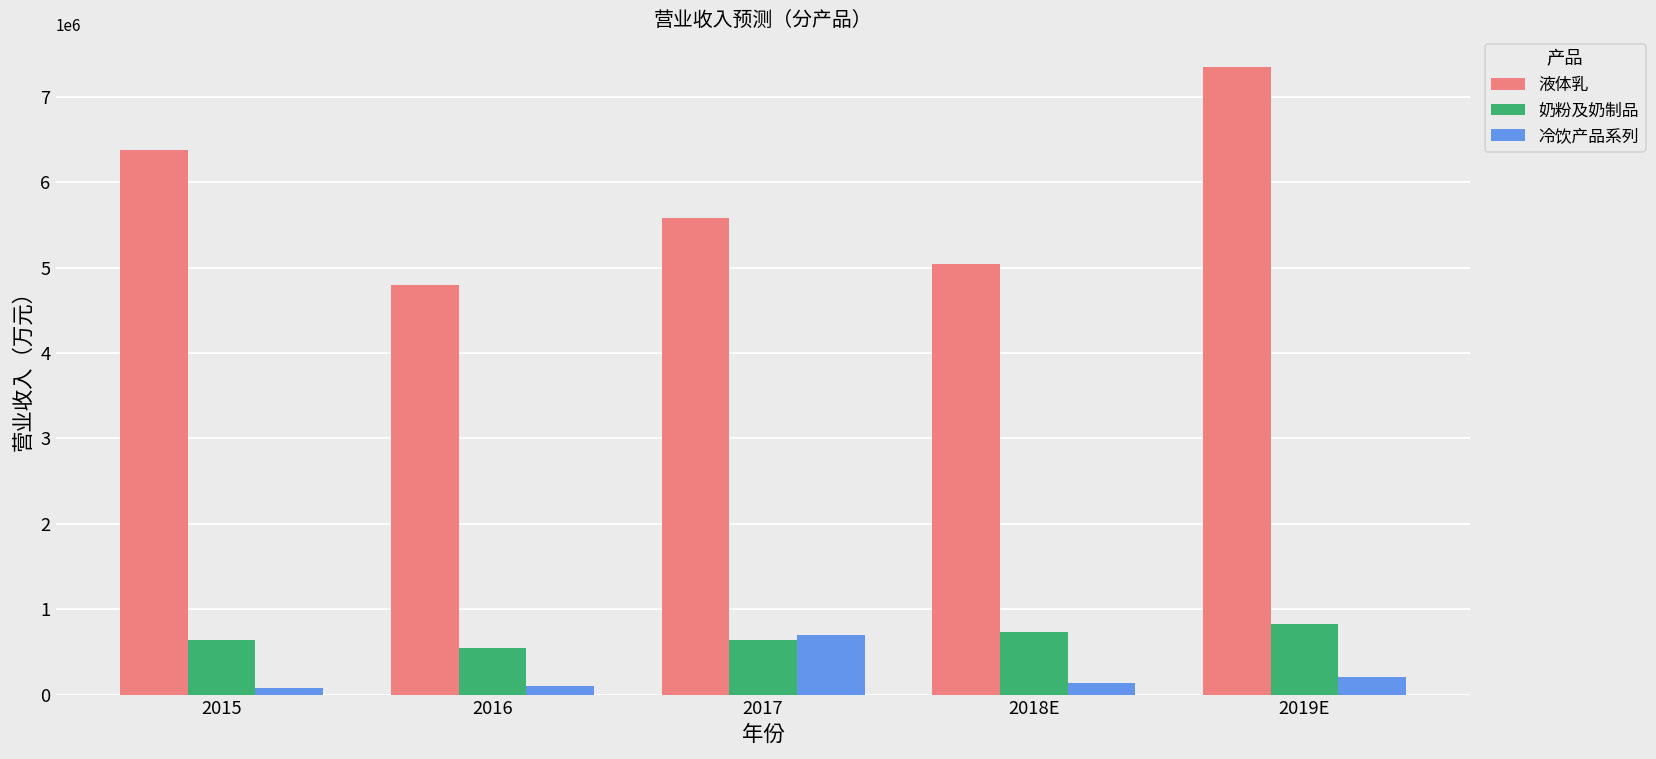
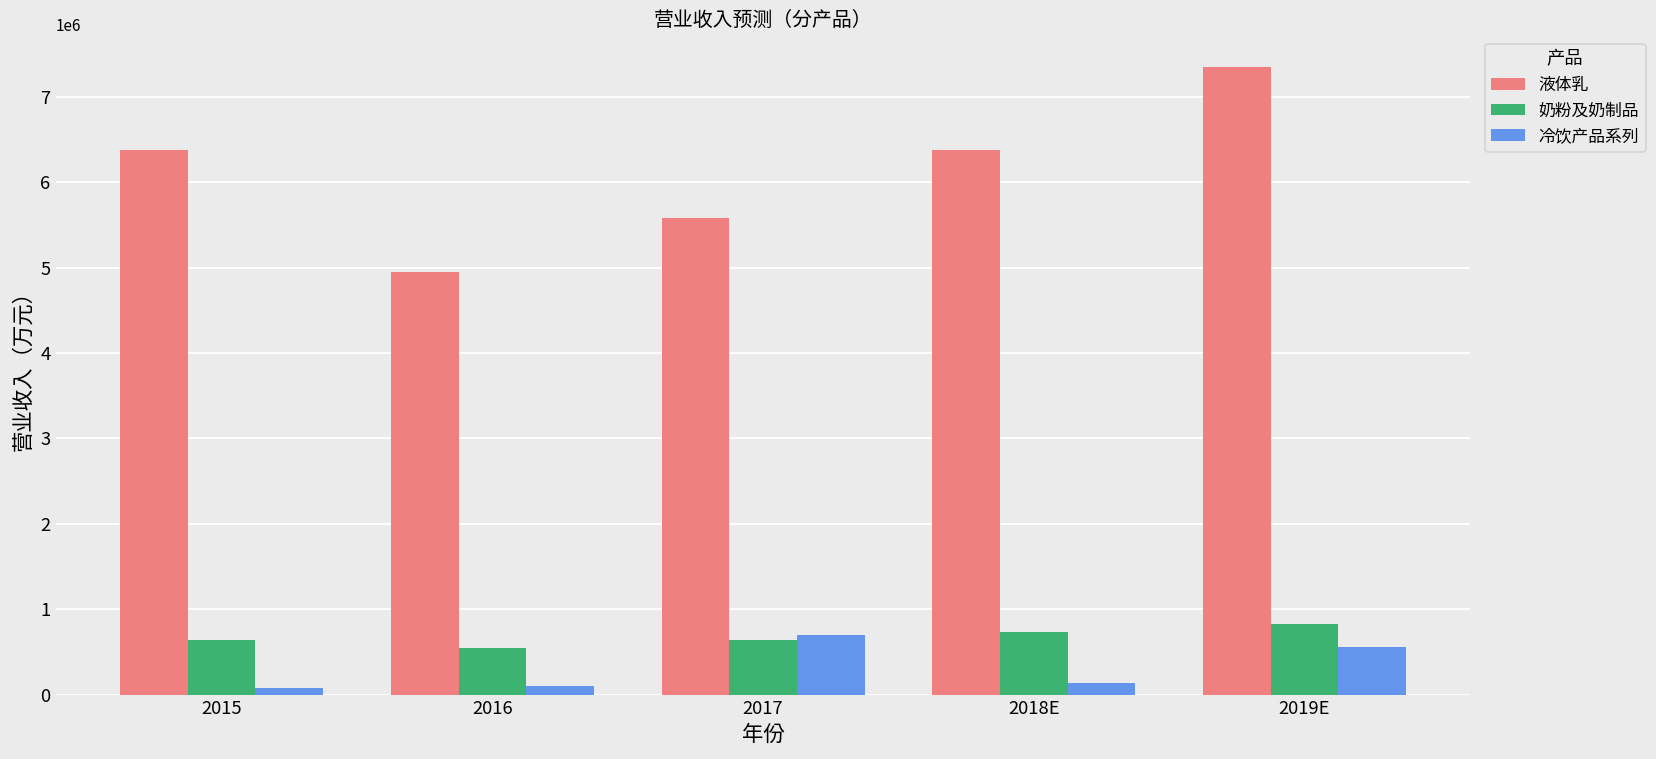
液体乳, 2016: 4800000 -> 5000000
液体乳, 2018E: 5000000 -> 6400000
冷饮产品系列, 2019E: 200000 -> 600000
